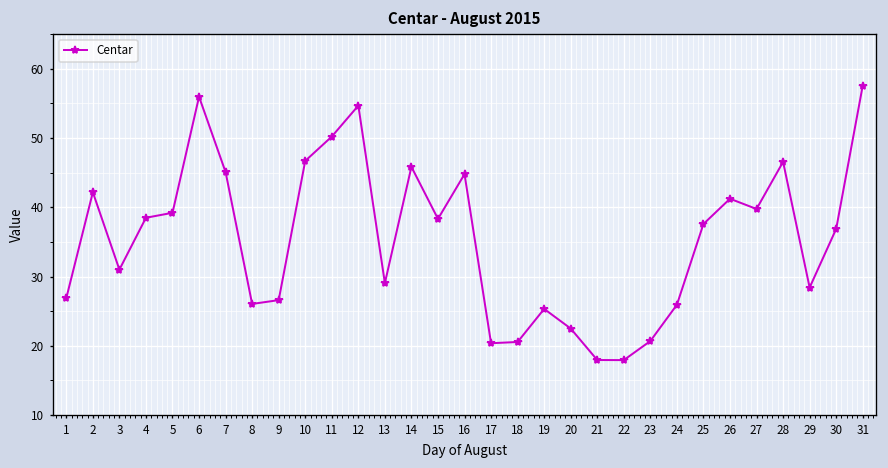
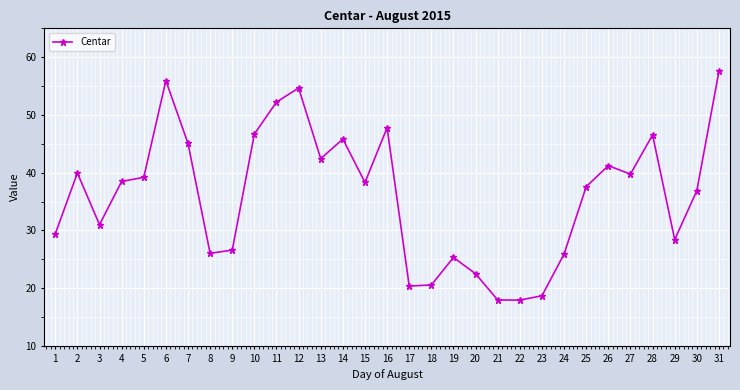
1: 27 -> 29
2: 42 -> 40
11: 50 -> 52
13: 29 -> 42
16: 45 -> 48
23: 21 -> 19
